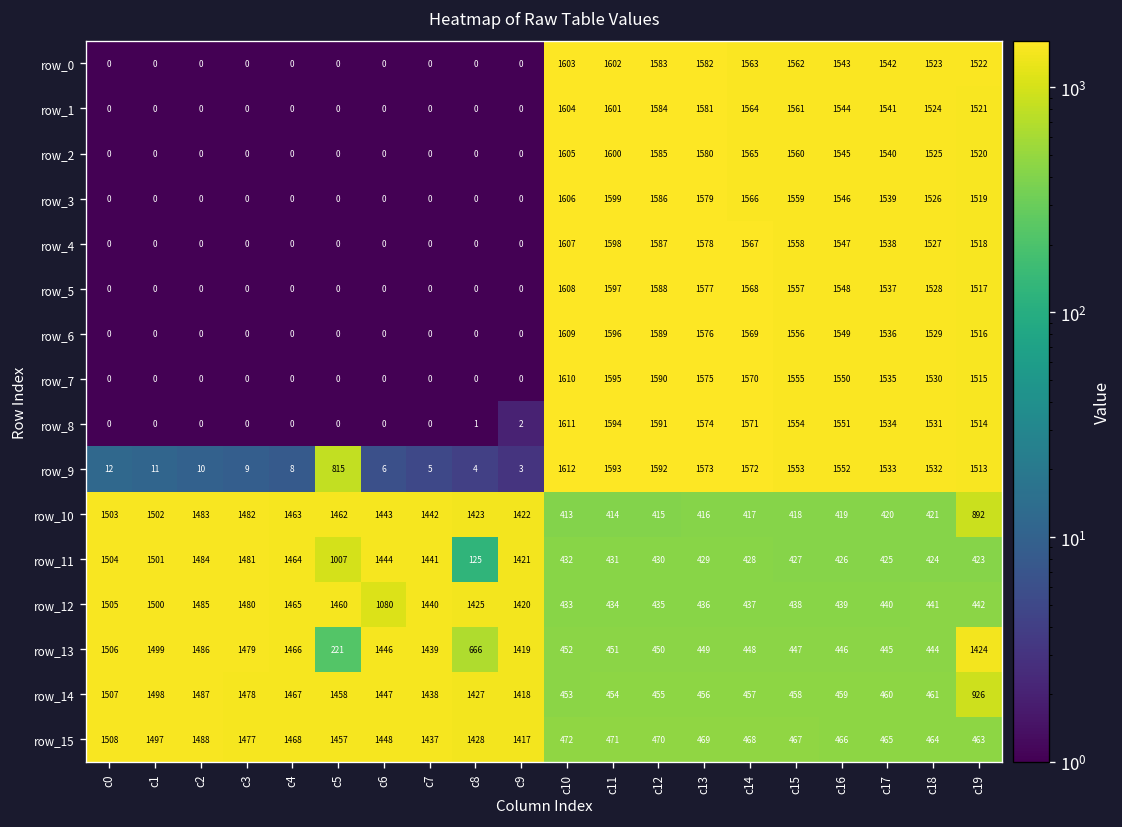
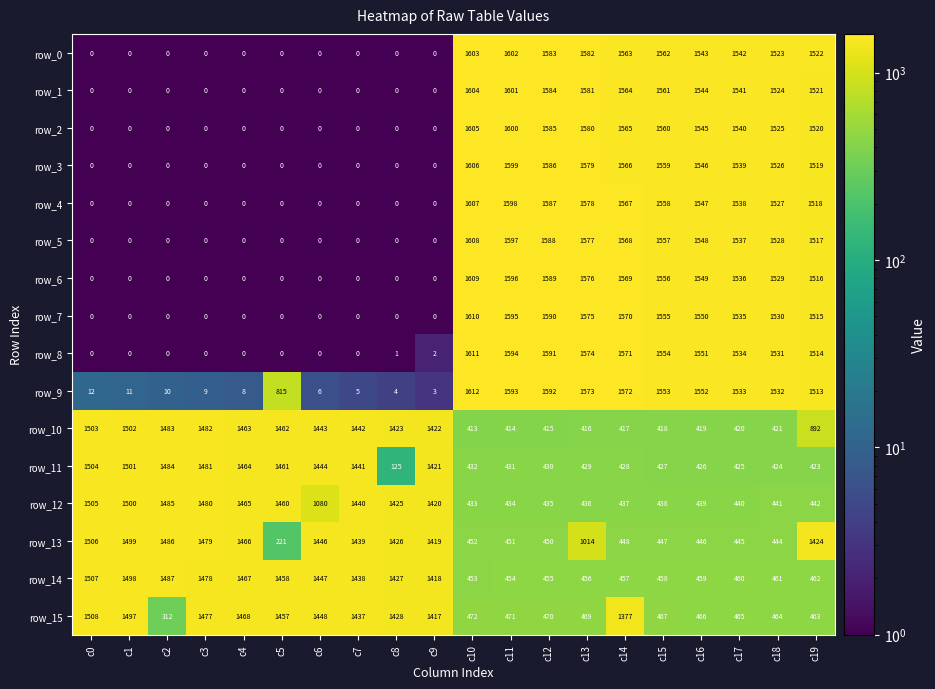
row_11, c5: 1007 -> 1461
row_13, c8: 666 -> 1426
row_13, c13: 449 -> 1014
row_14, c19: 926 -> 462
row_15, c2: 1488 -> 312
row_15, c14: 468 -> 1377
